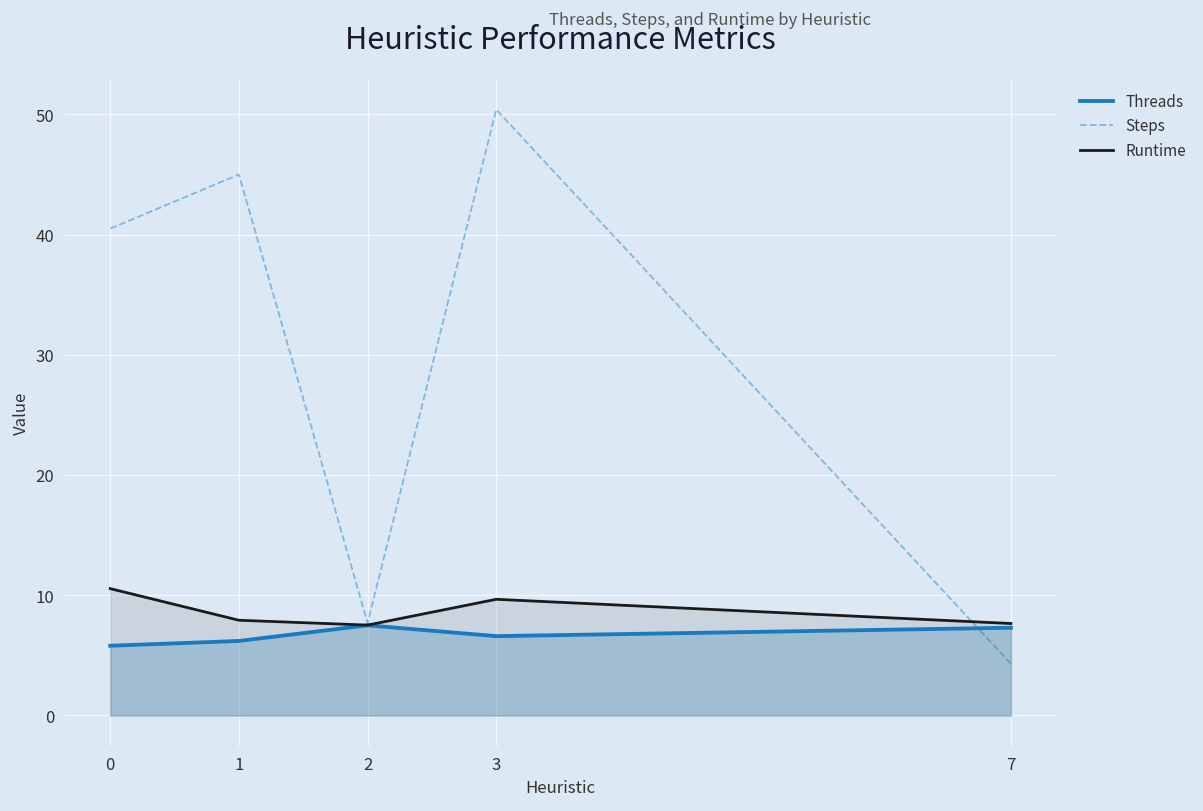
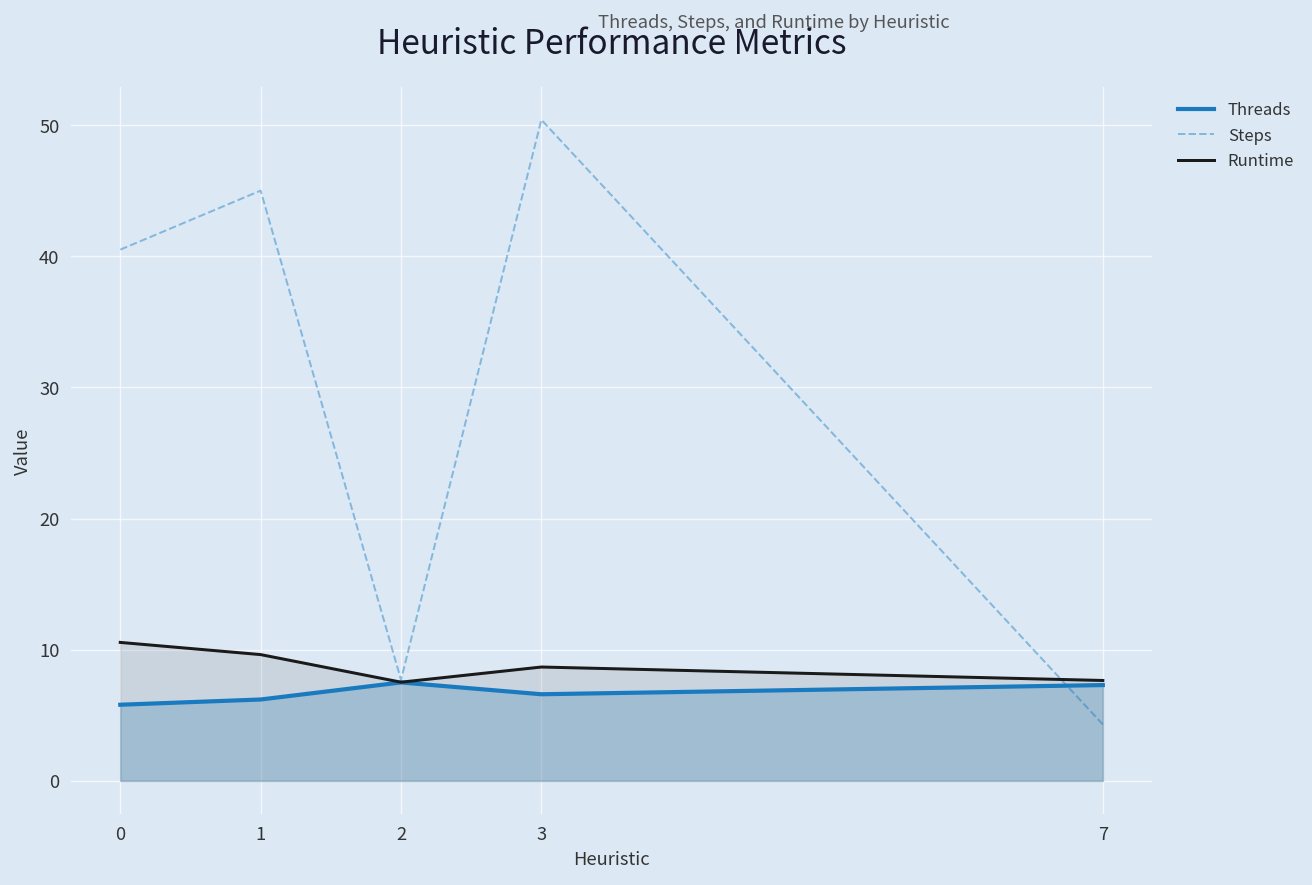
Runtime, 1: 7.9 -> 9.6
Runtime, 3: 9.7 -> 8.7
